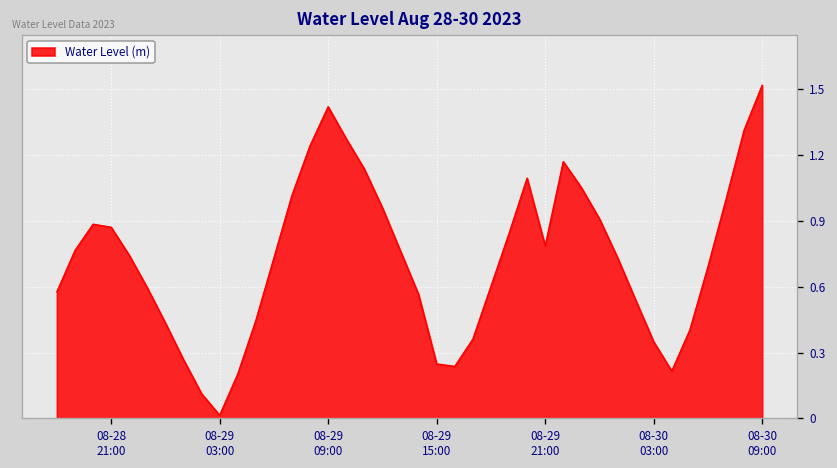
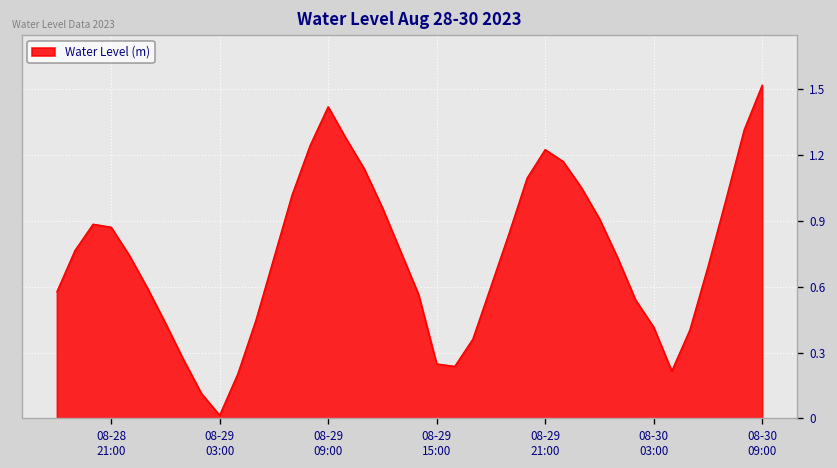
08-29 21:00: 0.79 -> 1.23
08-30 03:00: 0.35 -> 0.42
